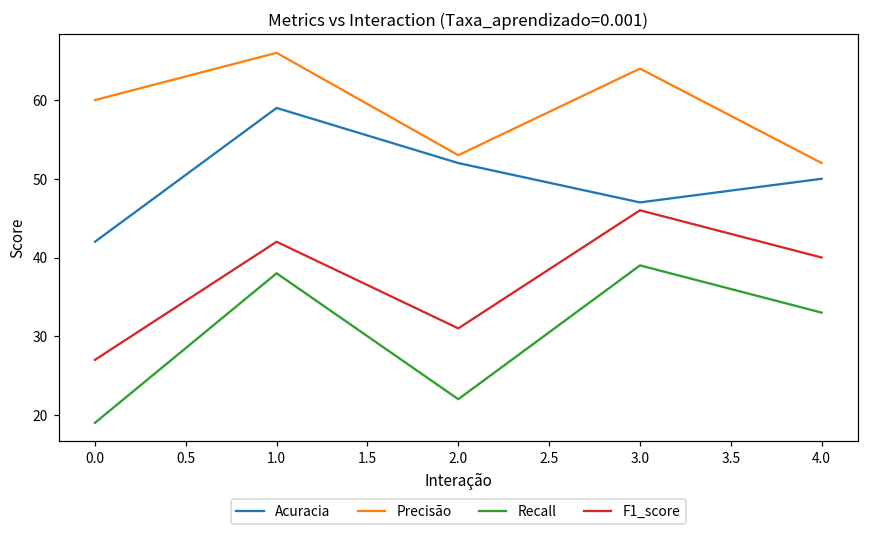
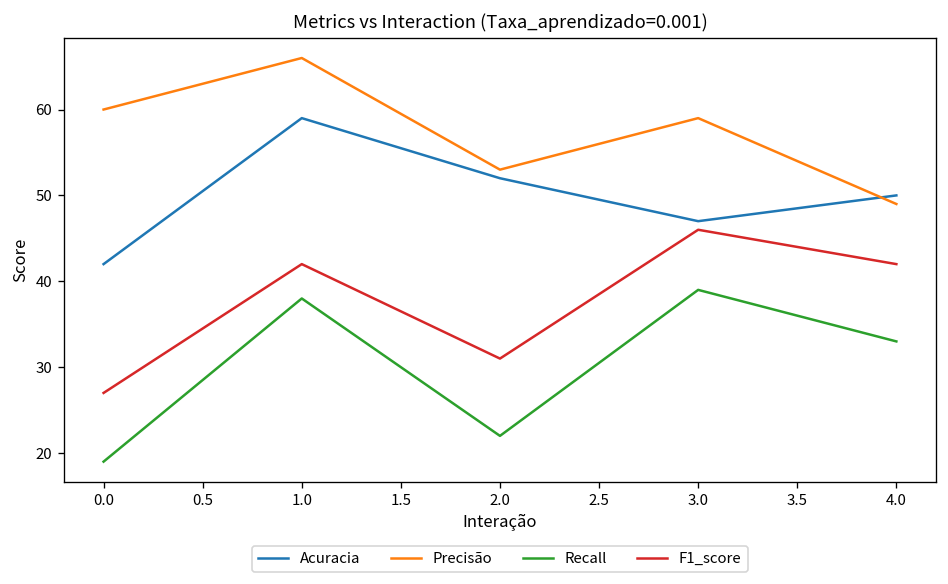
Precisão, 3.0: 64 -> 59
Precisão, 4.0: 52 -> 49
F1_score, 4.0: 40 -> 42
